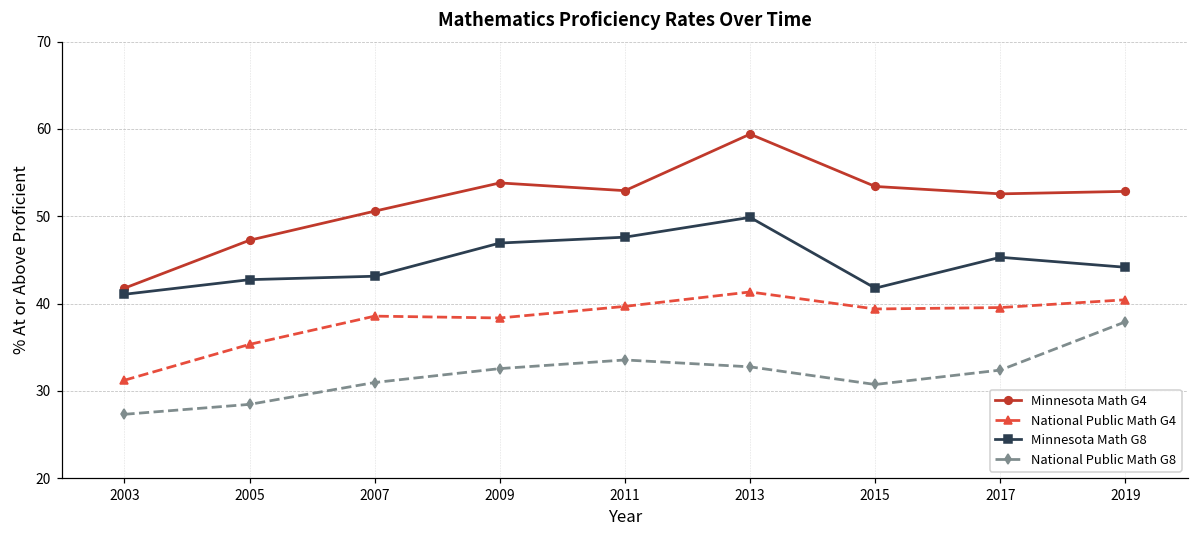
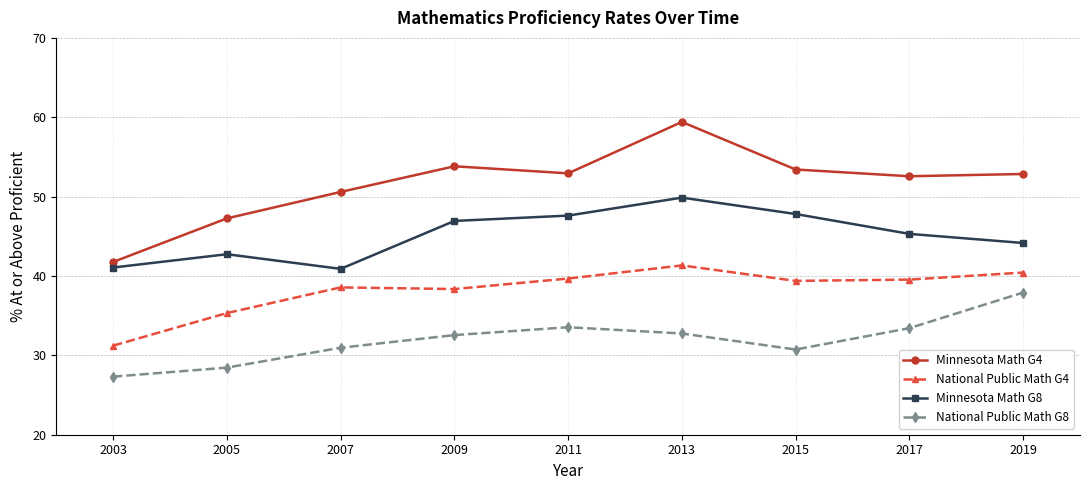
Minnesota Math G8, 2007: 43 -> 41
Minnesota Math G8, 2015: 42 -> 48
National Public Math G8, 2017: 32 -> 33
